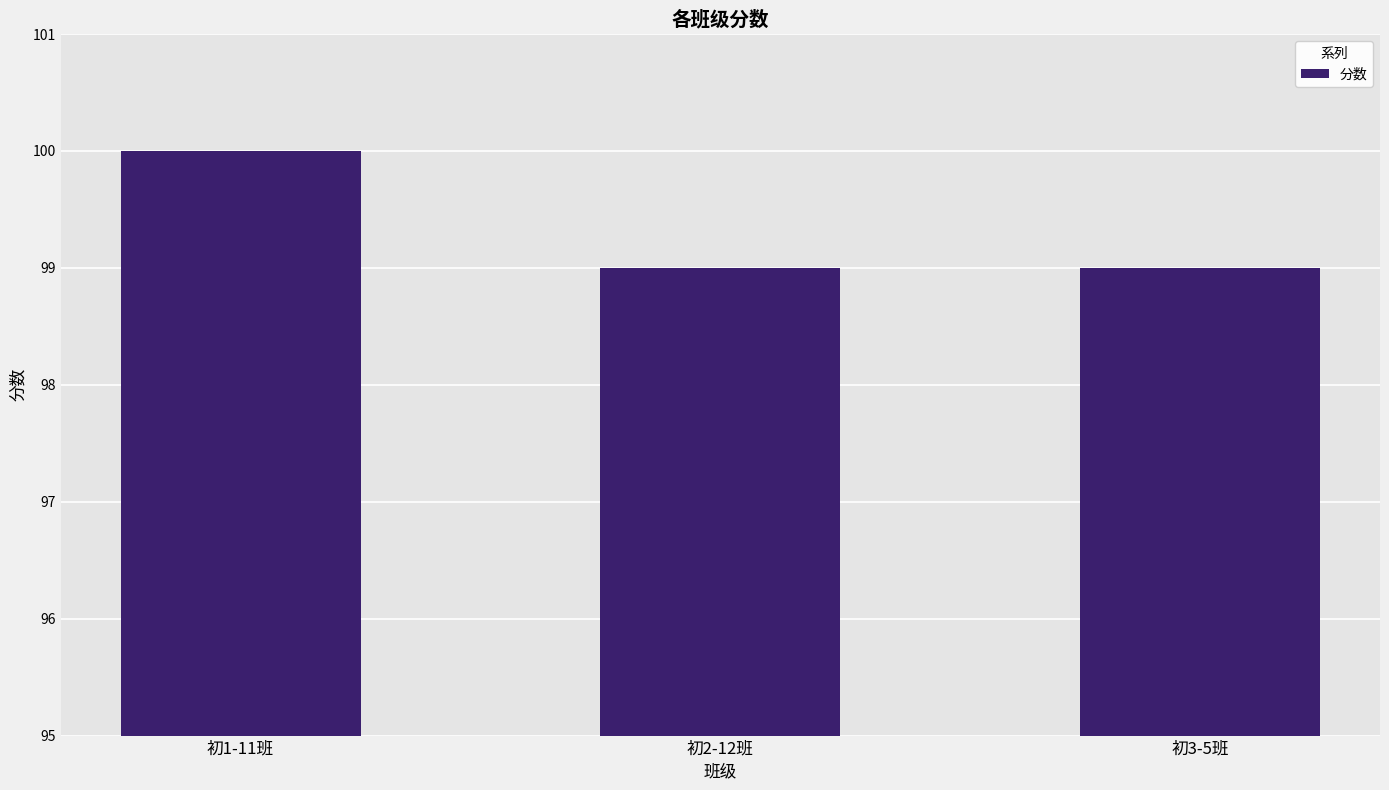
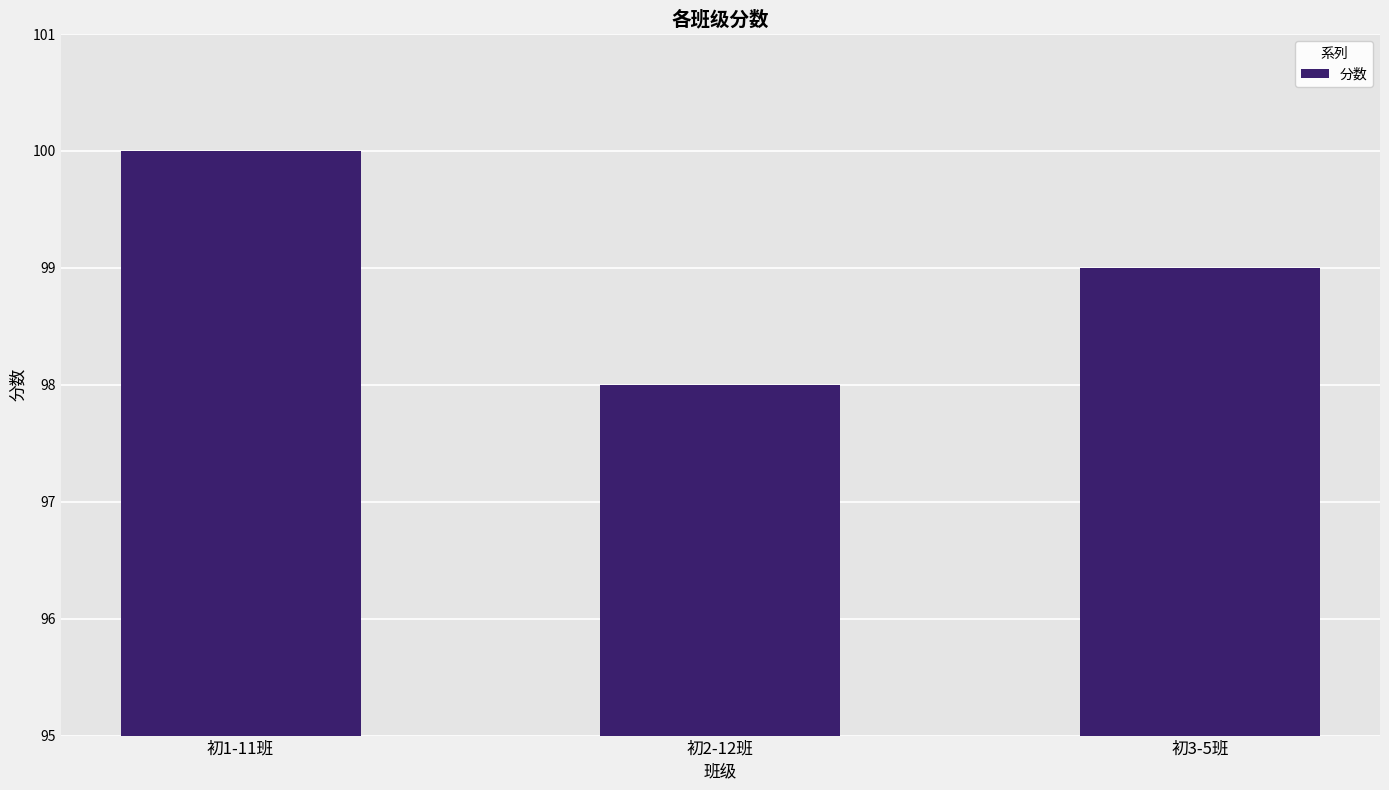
初2-12班: 99 -> 98
